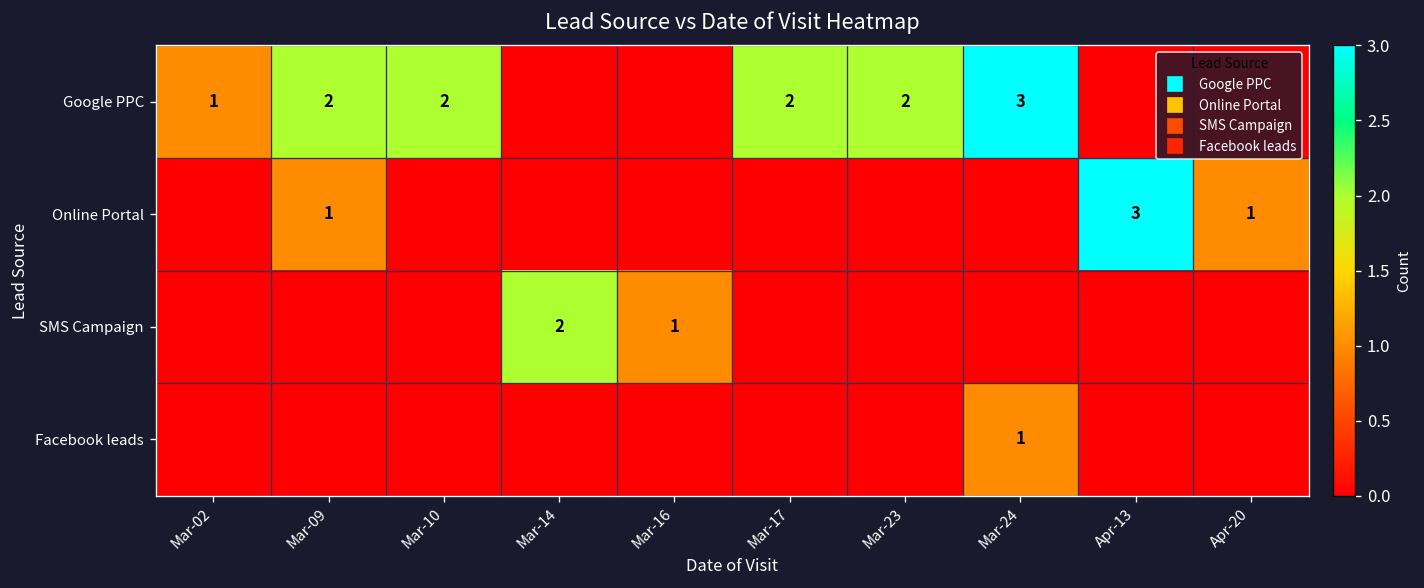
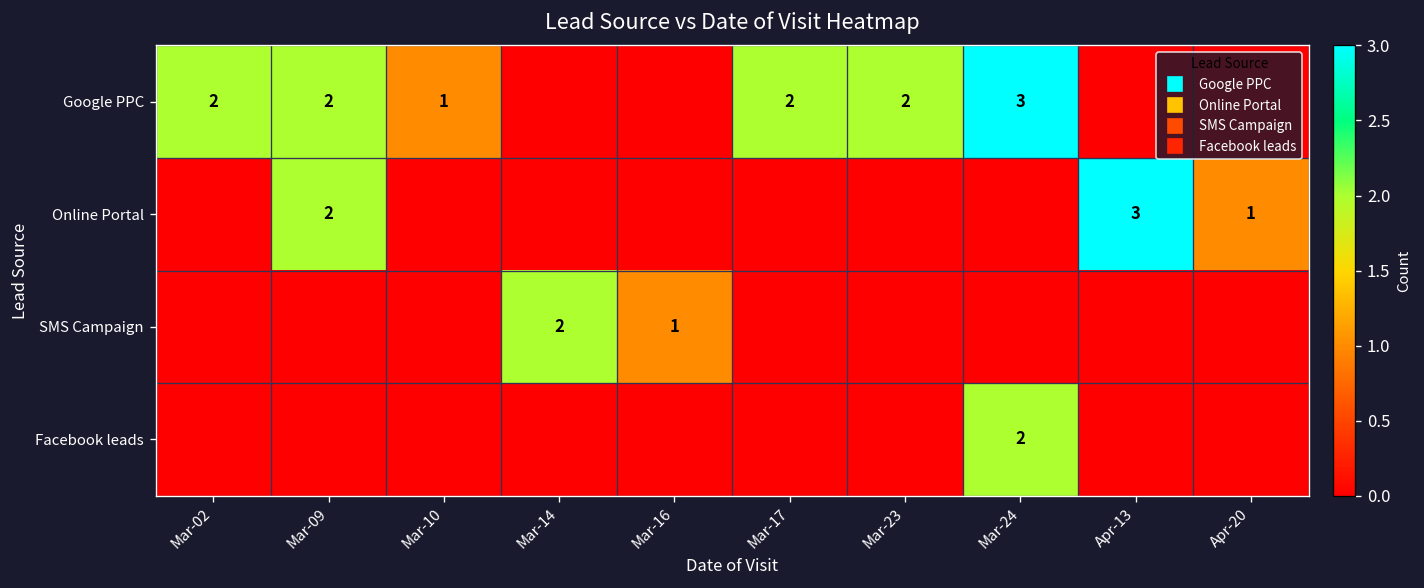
Google PPC, Mar-02: 1 -> 2
Google PPC, Mar-10: 2 -> 1
Online Portal, Mar-09: 1 -> 2
Facebook leads, Mar-24: 1 -> 2
